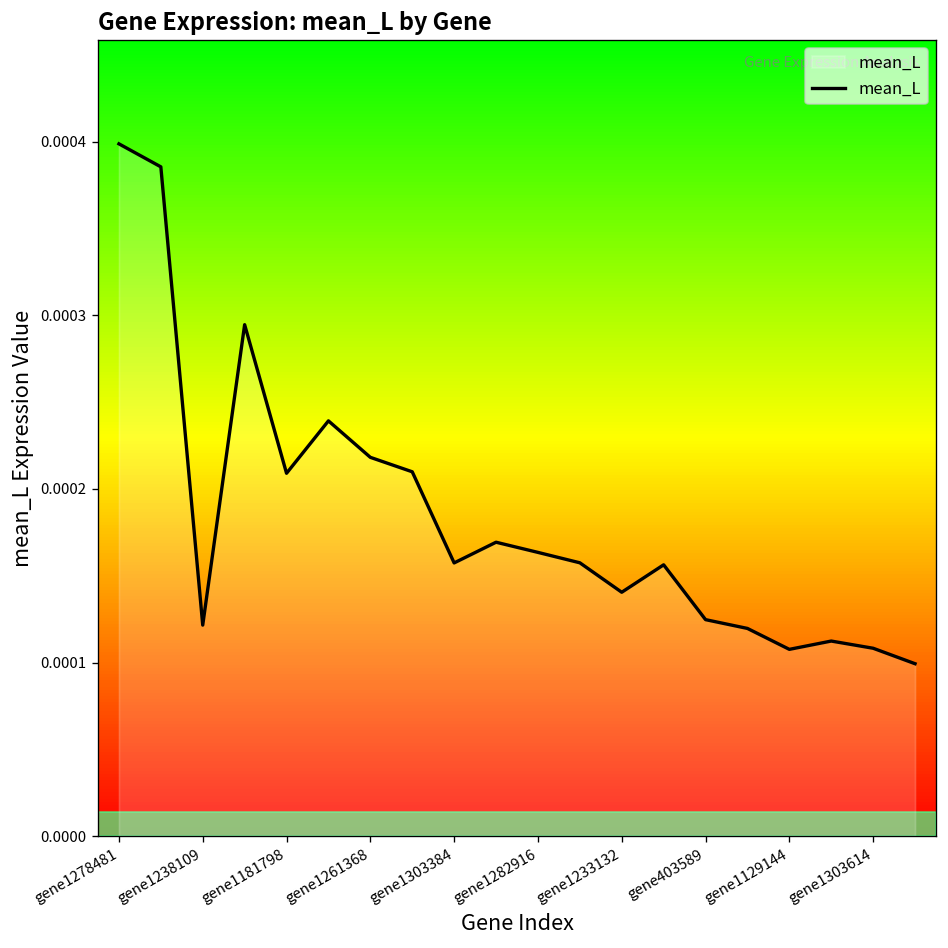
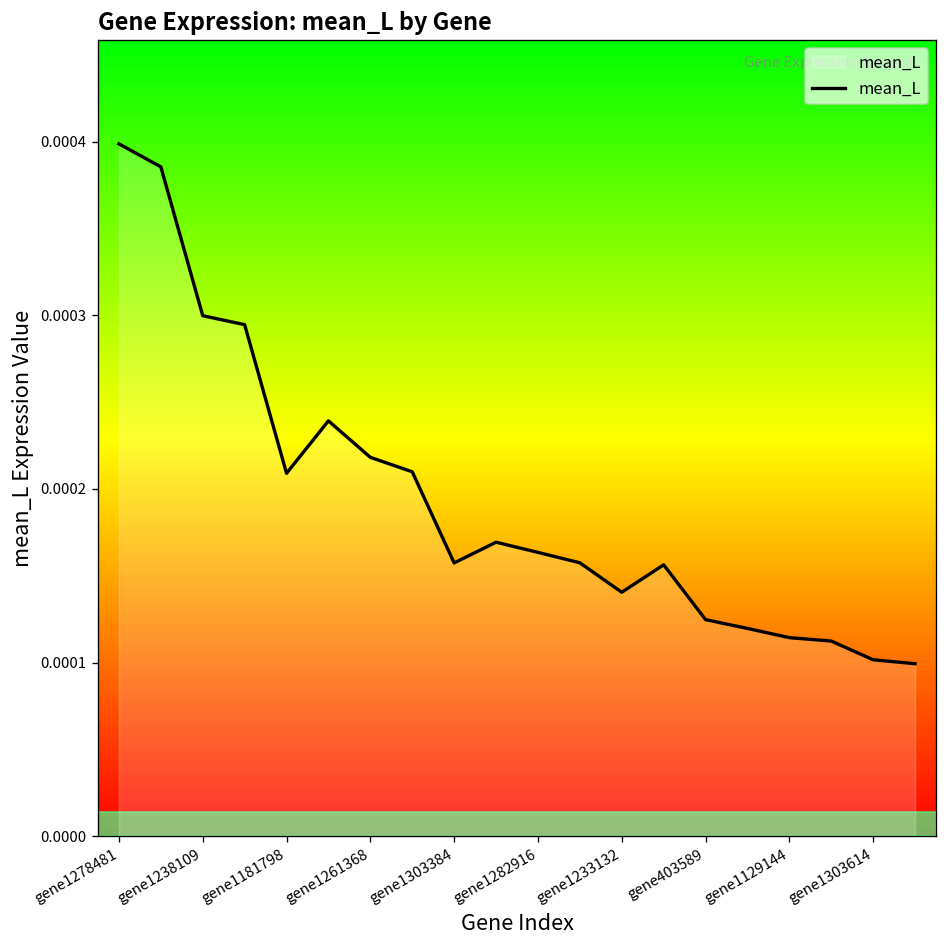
gene1238109: 0.000122 -> 0.000300
gene1129144: 0.000108 -> 0.000114
gene1303614: 0.000108 -> 0.000102
